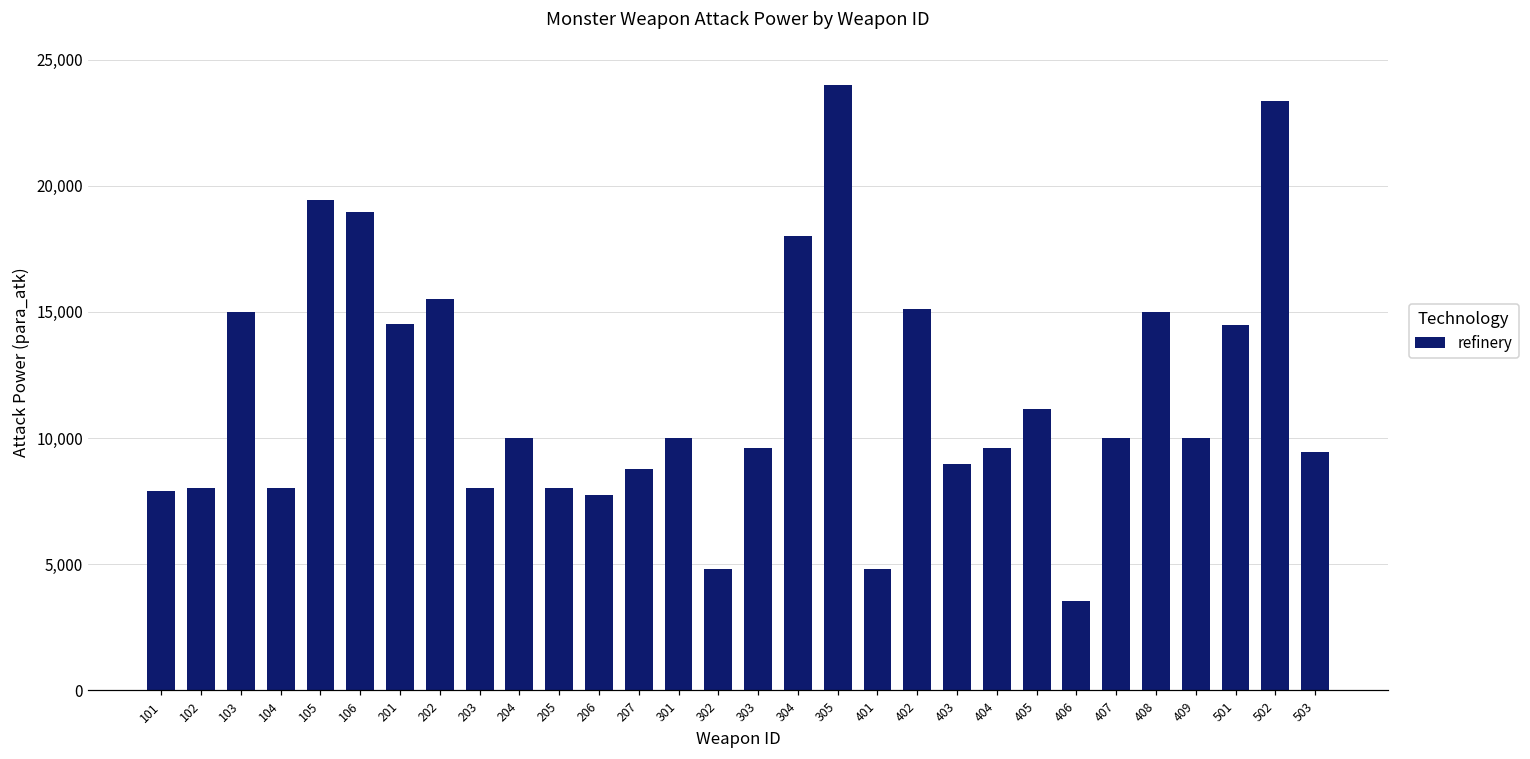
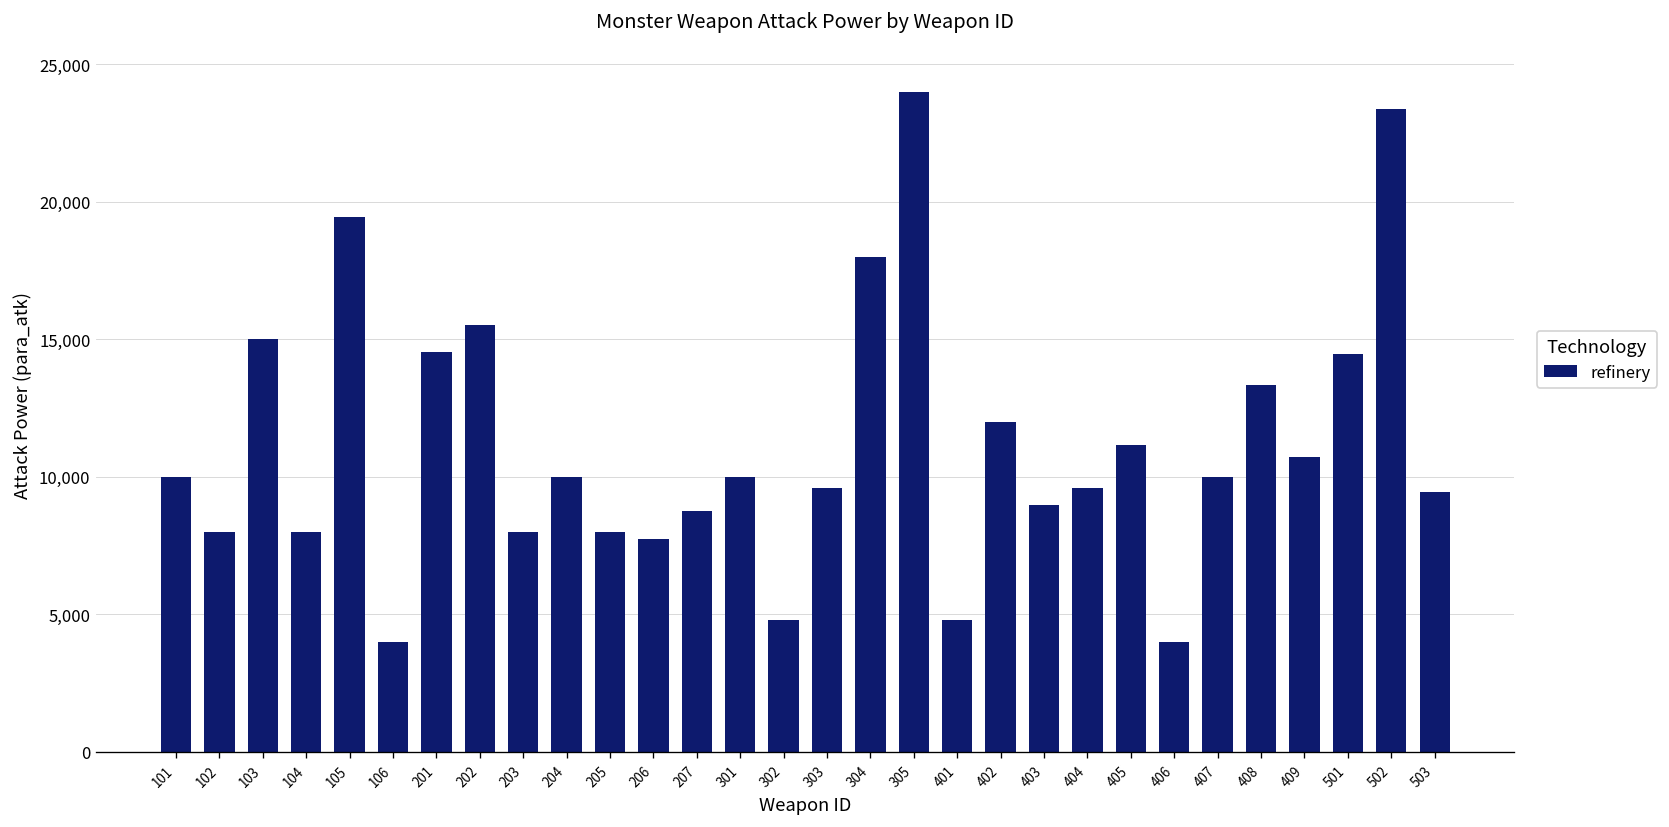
101: 7,900 -> 10,000
106: 18,900 -> 4,000
402: 15,100 -> 12,000
406: 3,500 -> 4,000
408: 15,000 -> 13,300
409: 10,000 -> 10,700
